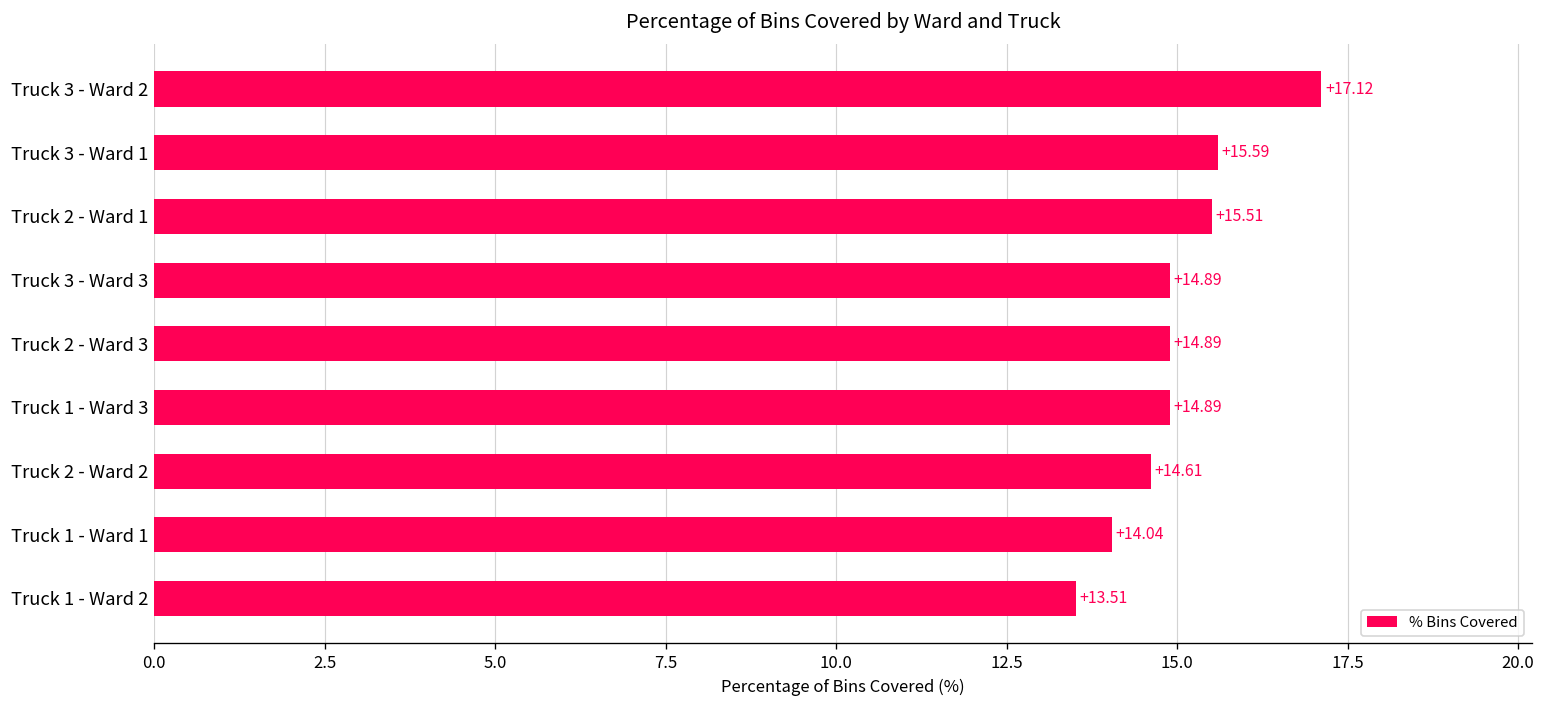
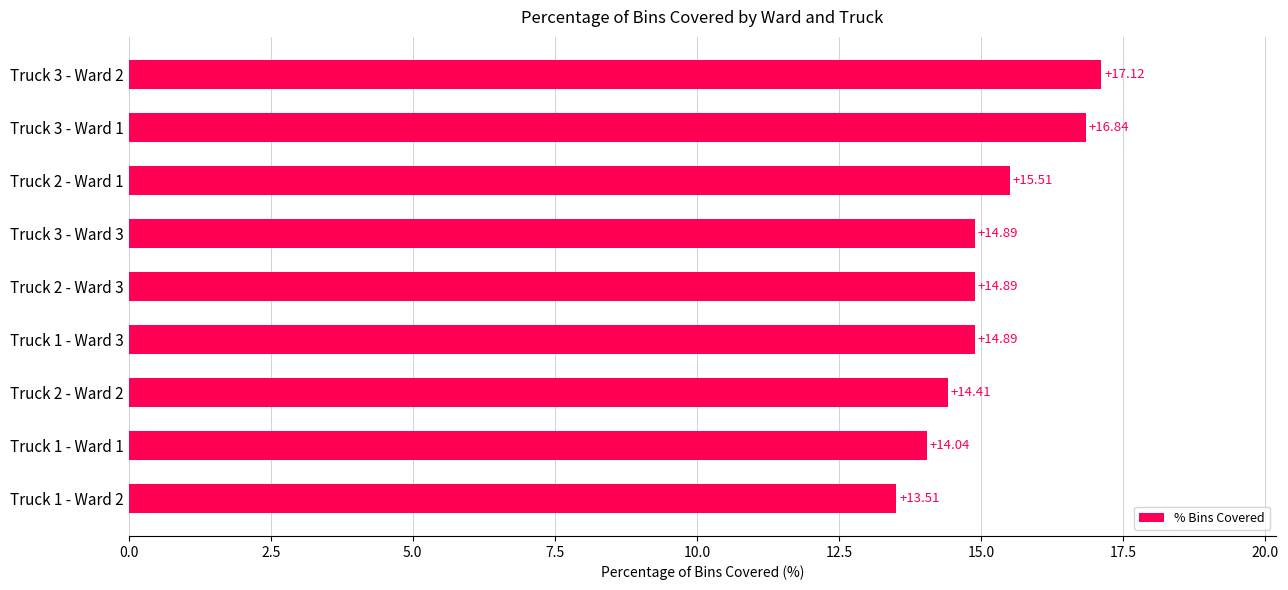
Truck 3 - Ward 1: +15.59 -> +16.84
Truck 2 - Ward 2: +14.61 -> +14.41
